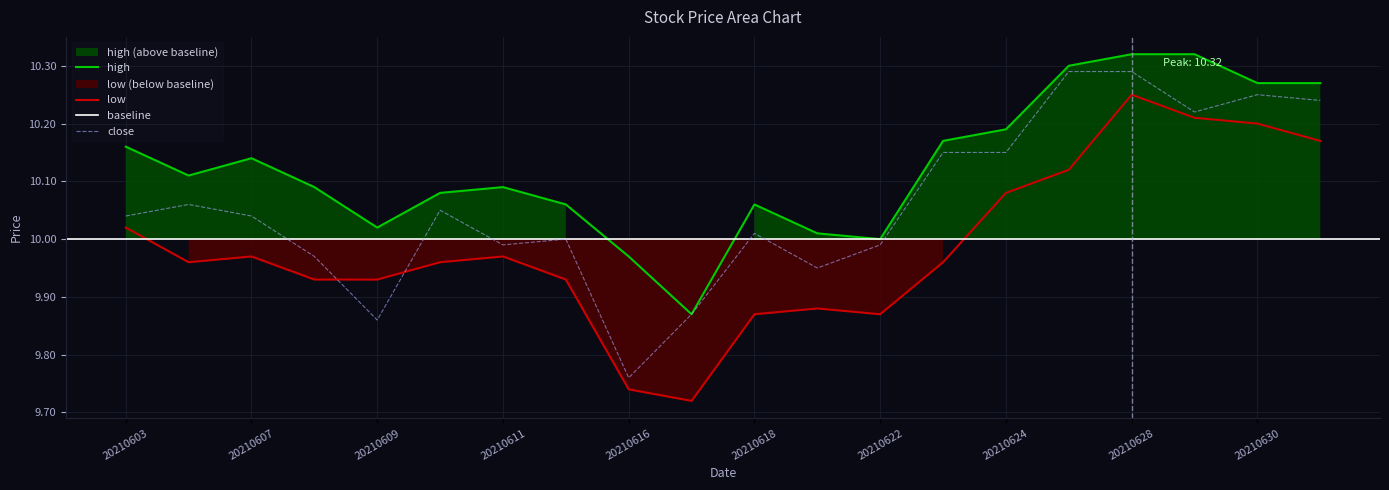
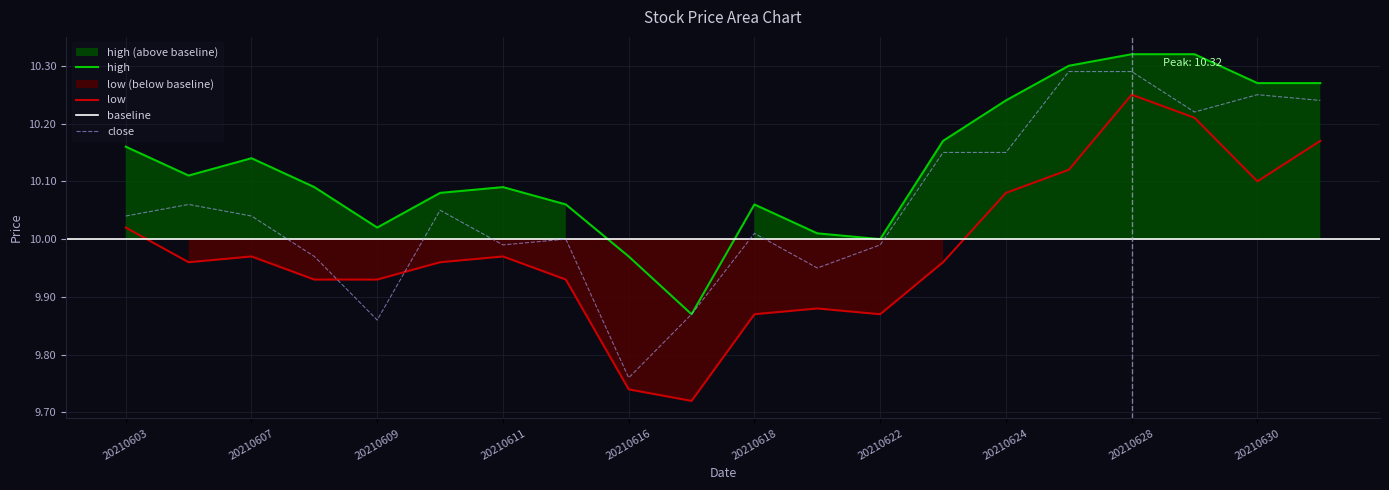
high, 20210624: 10.19 -> 10.24
low, 20210630: 10.2 -> 10.1
